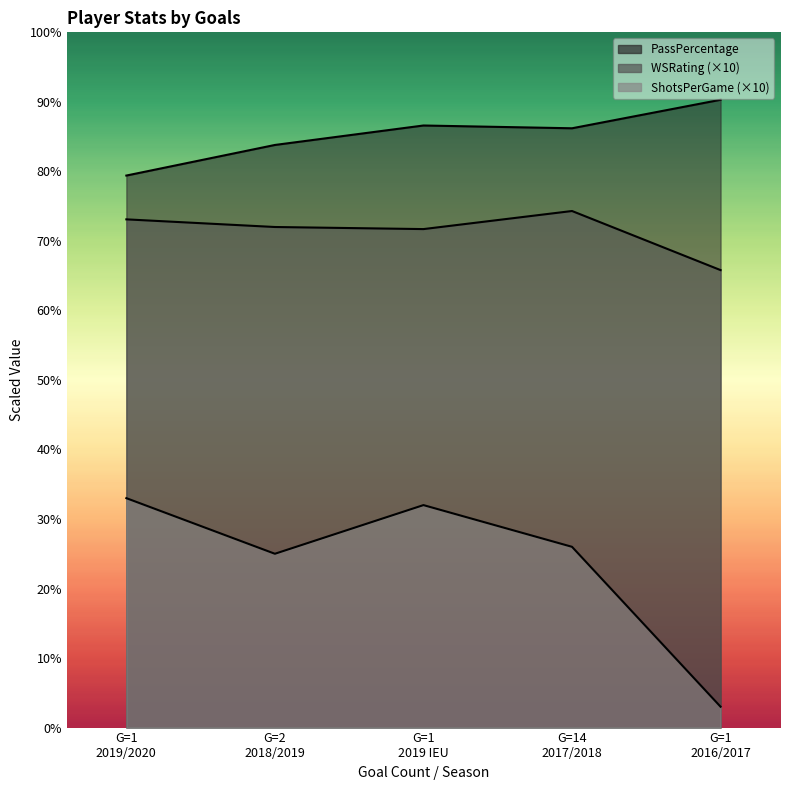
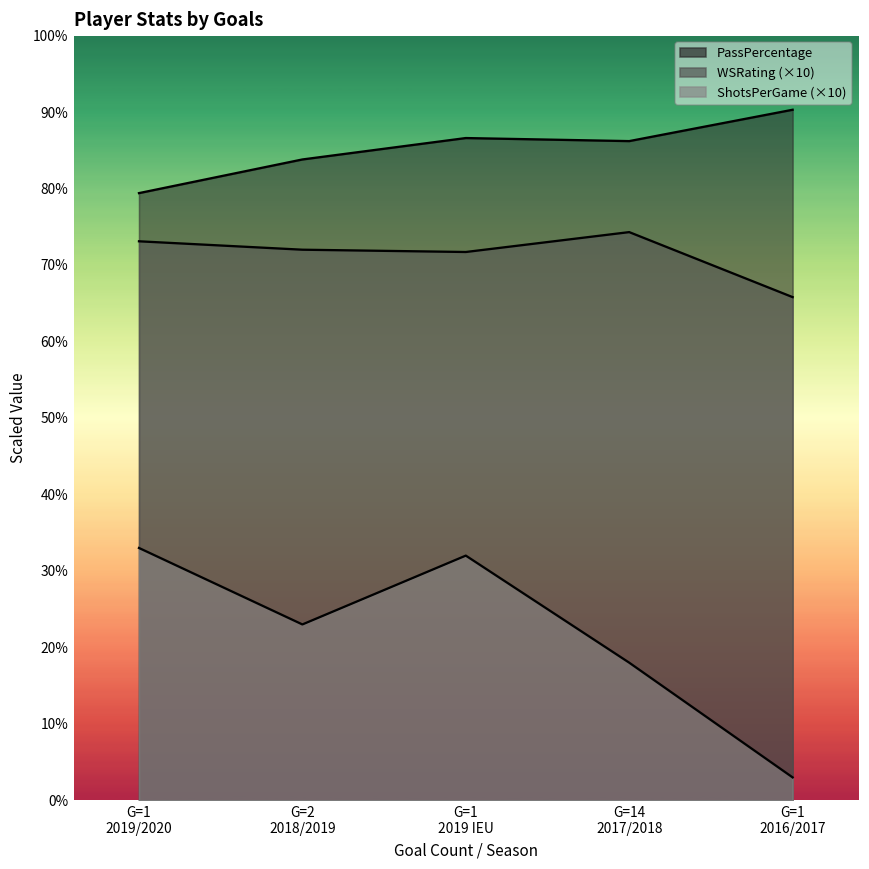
ShotsPerGame (×10), G=2 2018/2019: 25% -> 23%
ShotsPerGame (×10), G=14 2017/2018: 26% -> 18%
